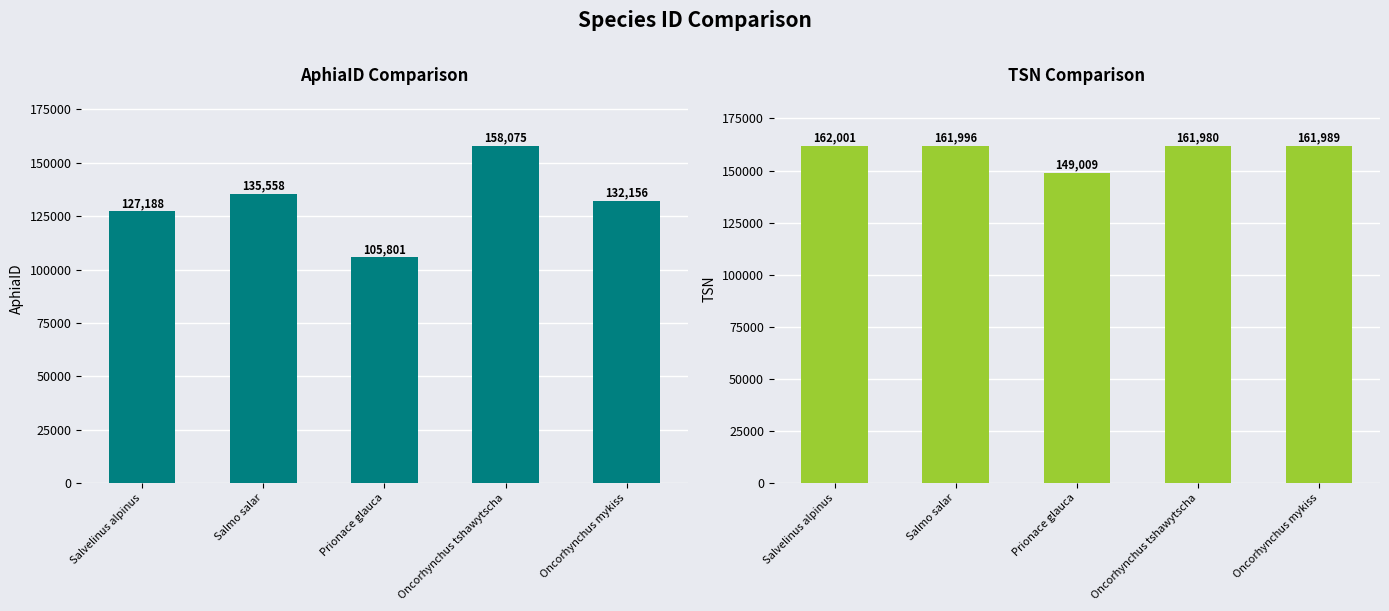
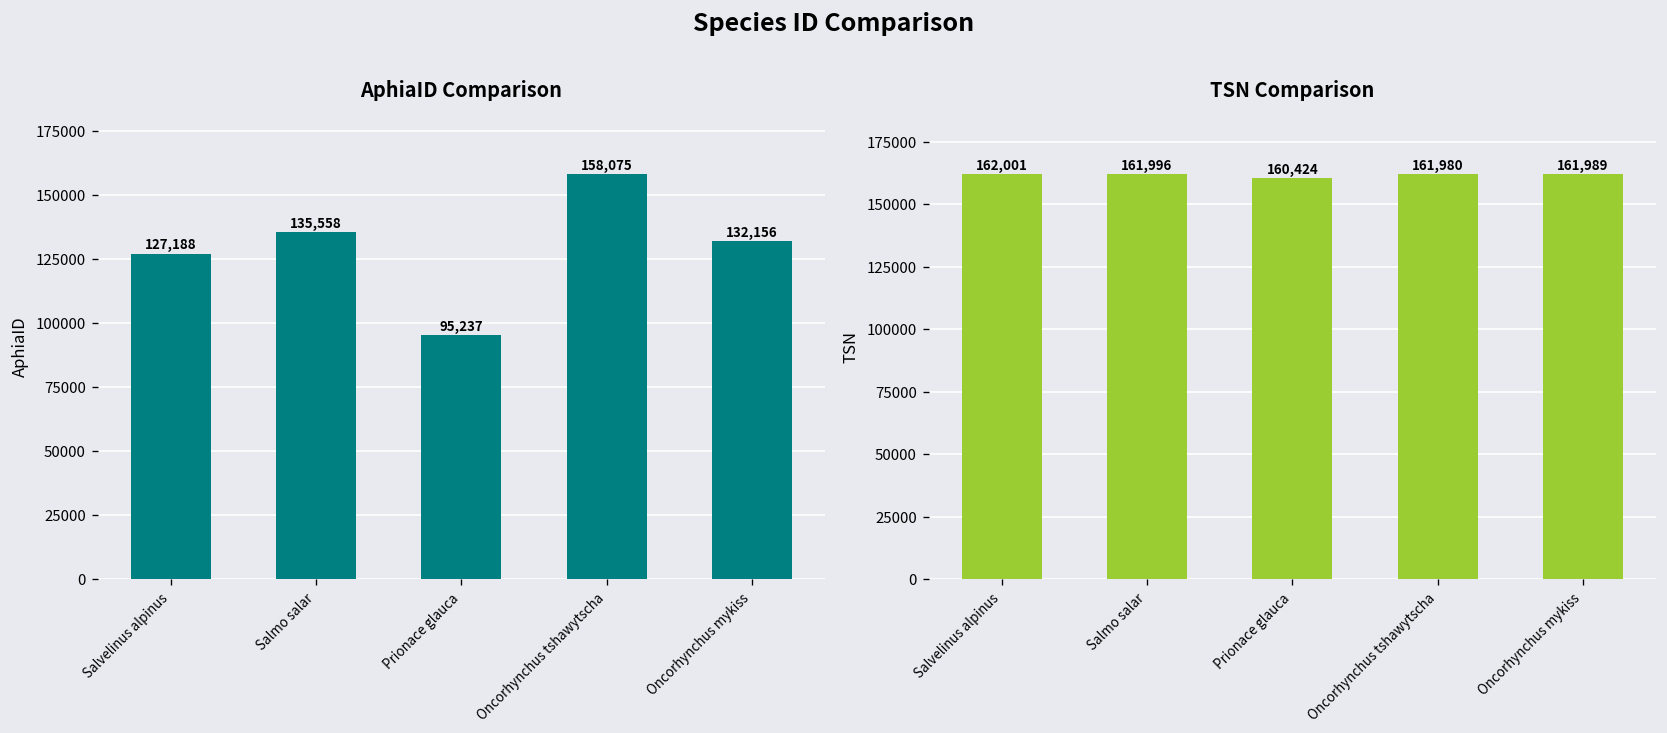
AphiaID Comparison, Prionace glauca: 105,801 -> 95,237
TSN Comparison, Prionace glauca: 149,009 -> 160,424
